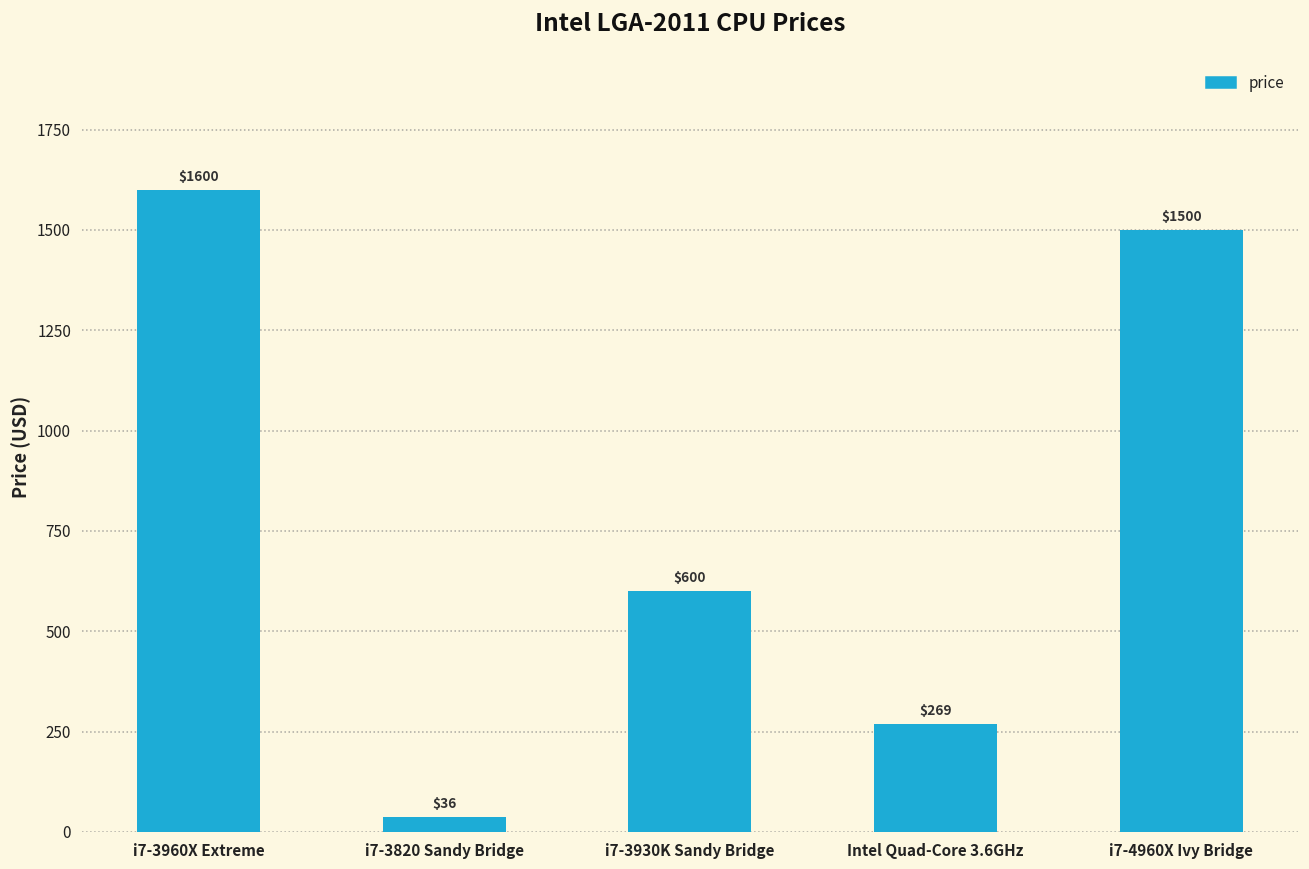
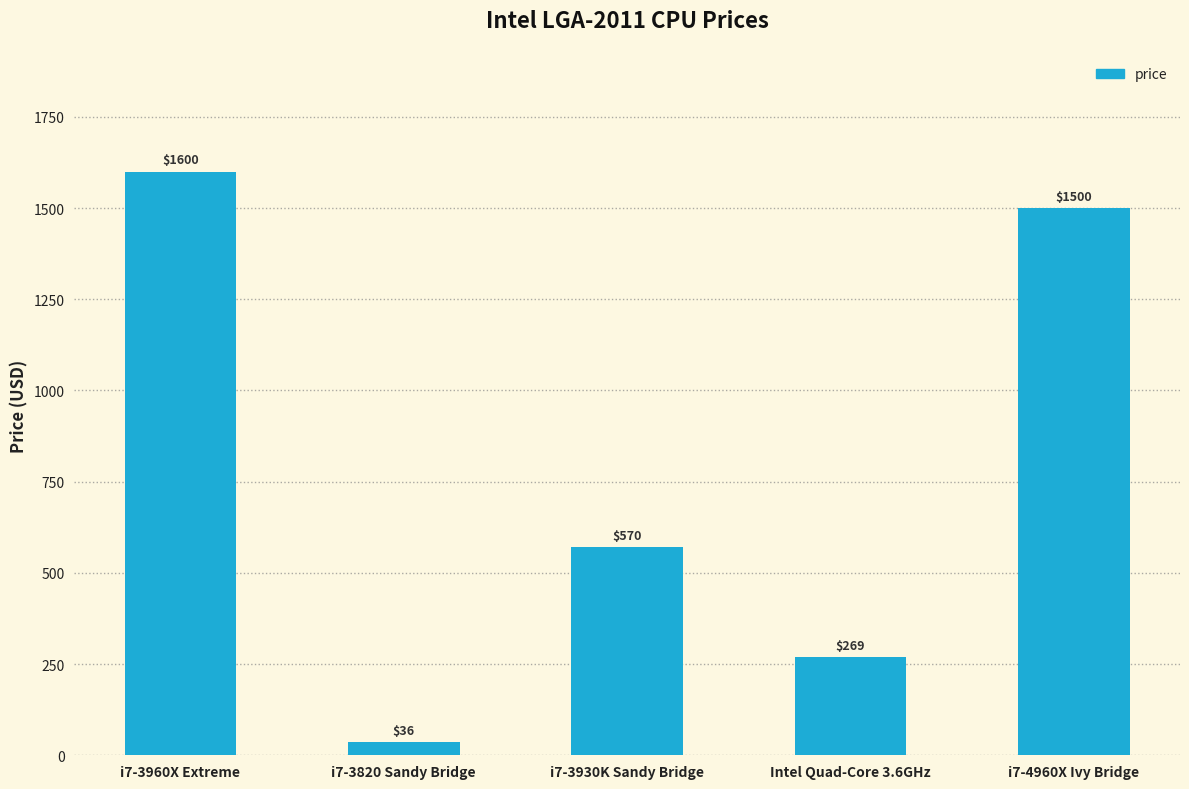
i7-3930K Sandy Bridge: $600 -> $570
